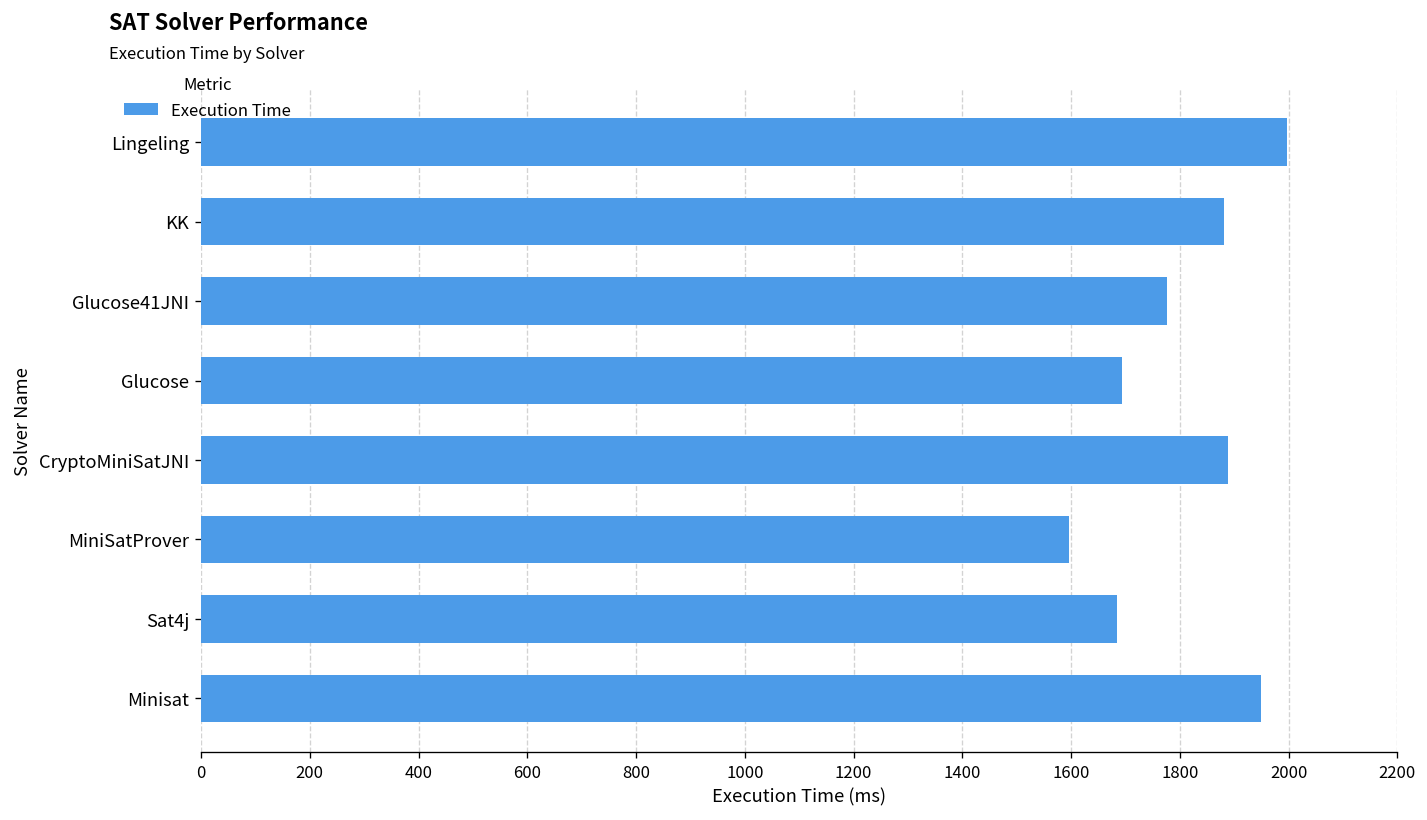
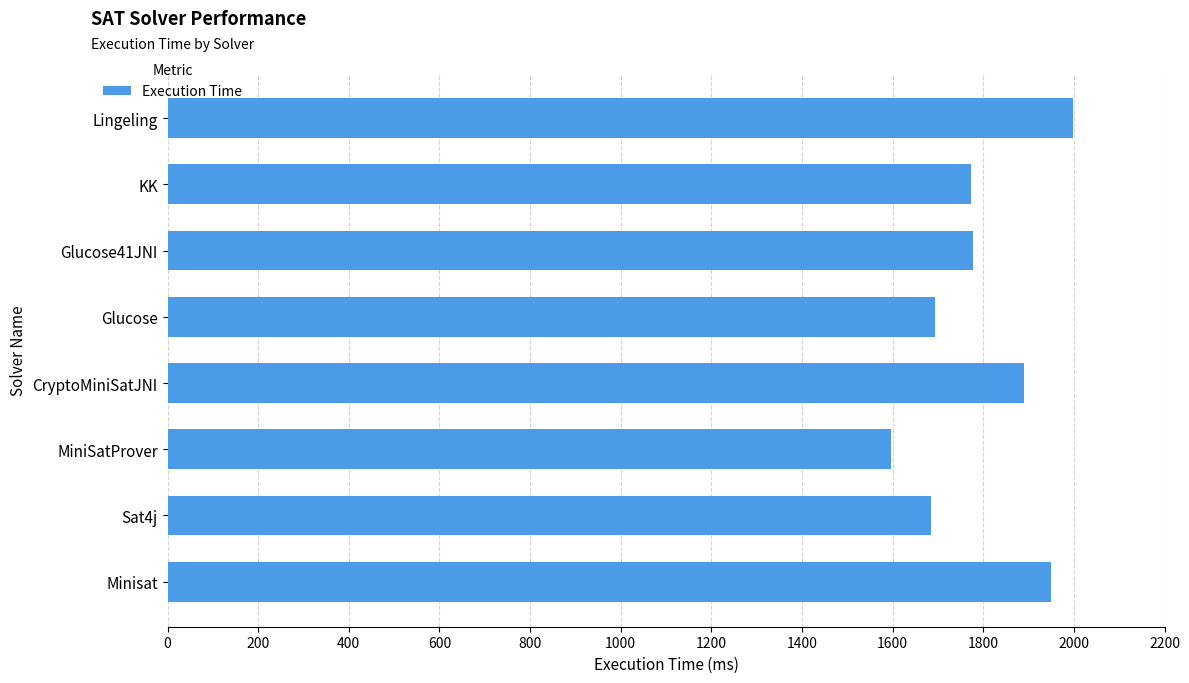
KK: 1880 -> 1770
